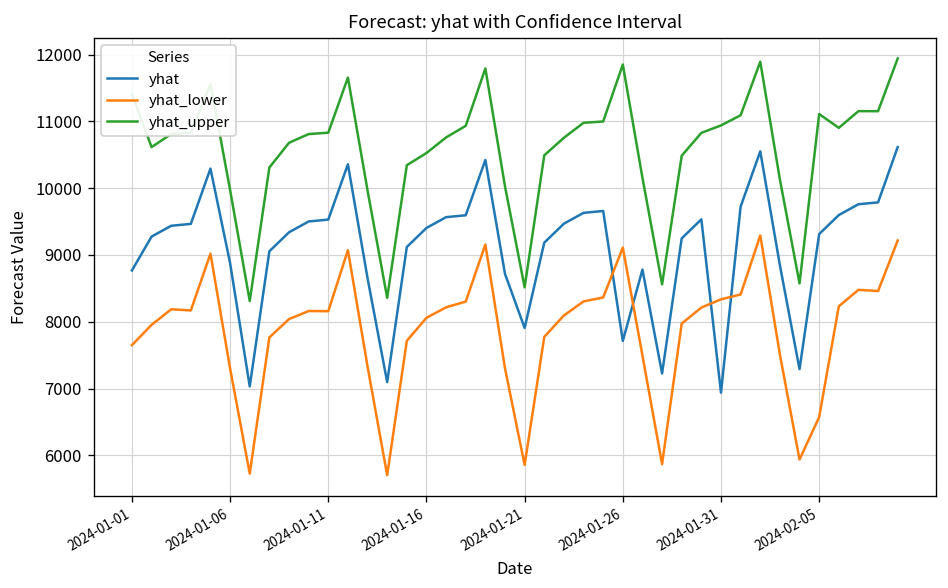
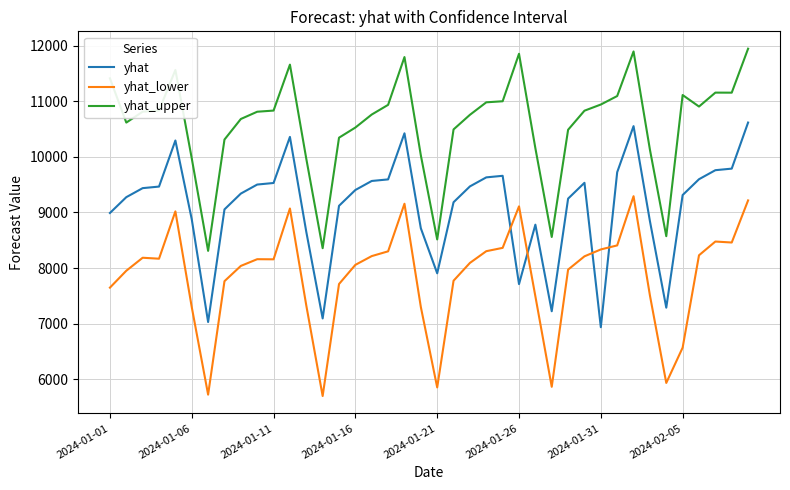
yhat, 2024-01-01: 8800 -> 9000
